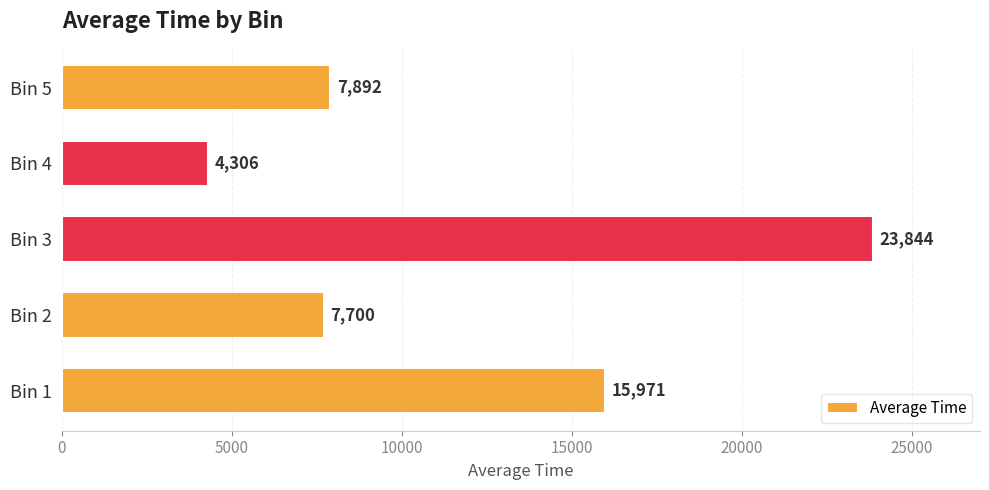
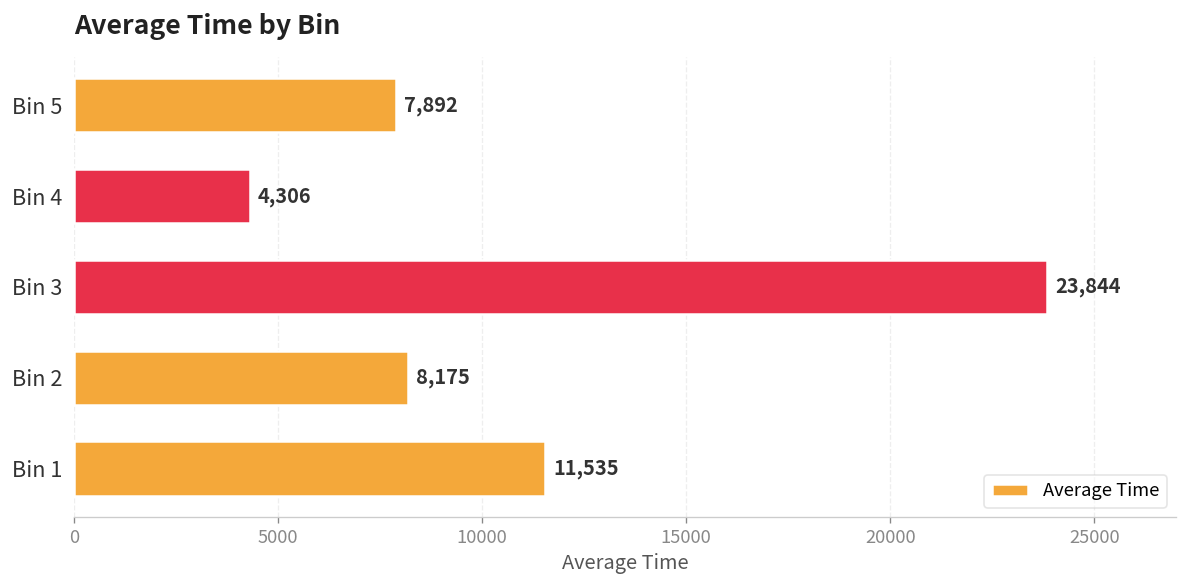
Bin 2: 7,700 -> 8,175
Bin 1: 15,971 -> 11,535
